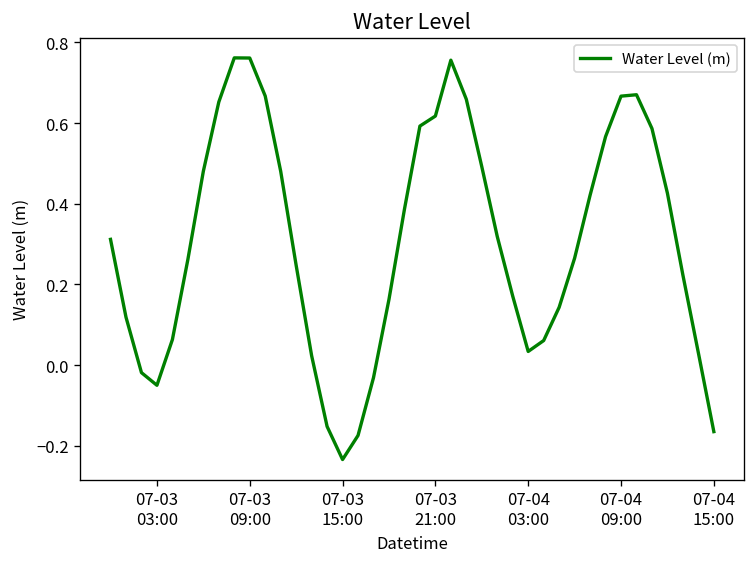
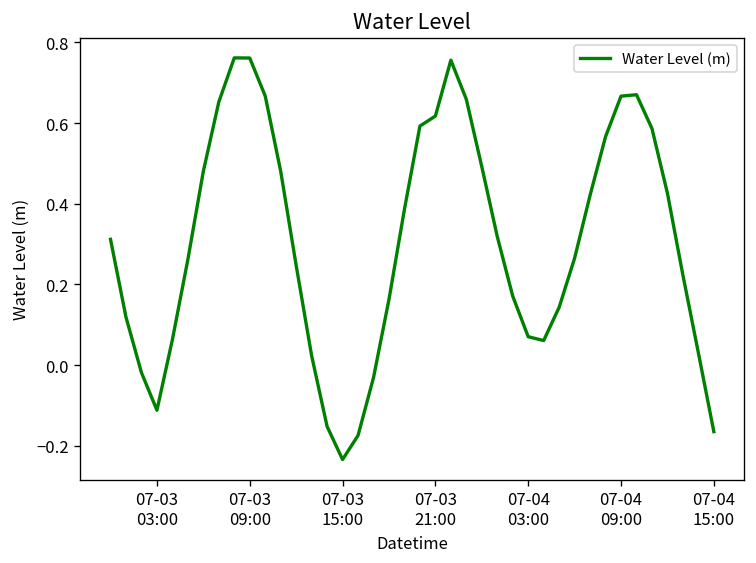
07-03 03:00: -0.05 -> -0.11
07-04 03:00: 0.03 -> 0.07
